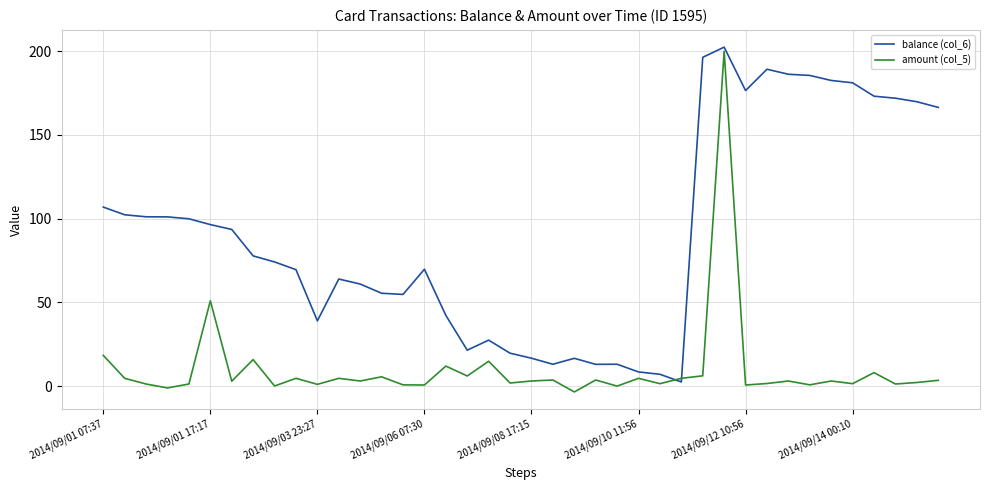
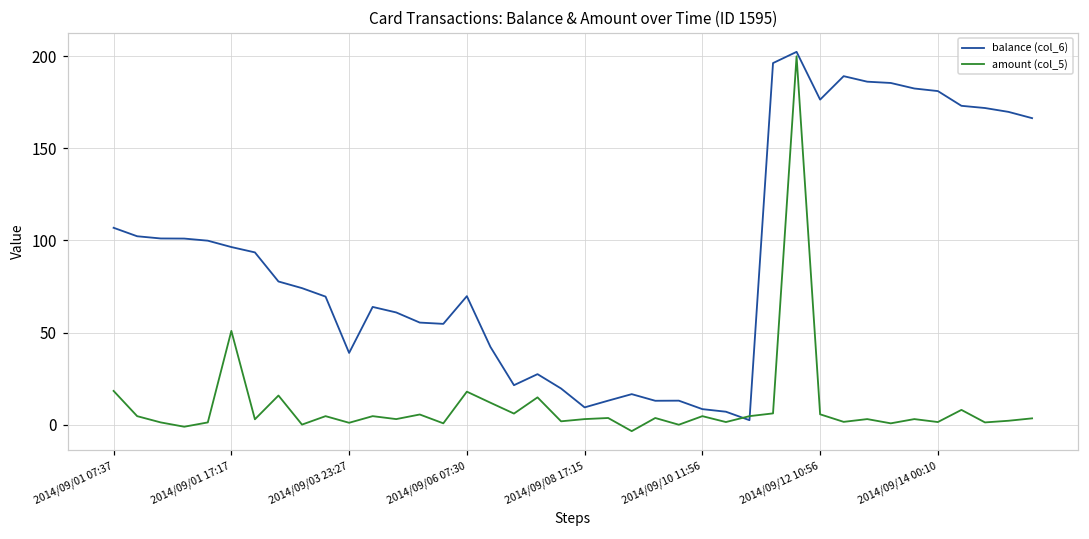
amount (col_5), 2014/09/06 07:30: 1 -> 18
balance (col_6), 2014/09/08 17:15: 17 -> 9
amount (col_5), 2014/09/12 10:56: 1 -> 6
